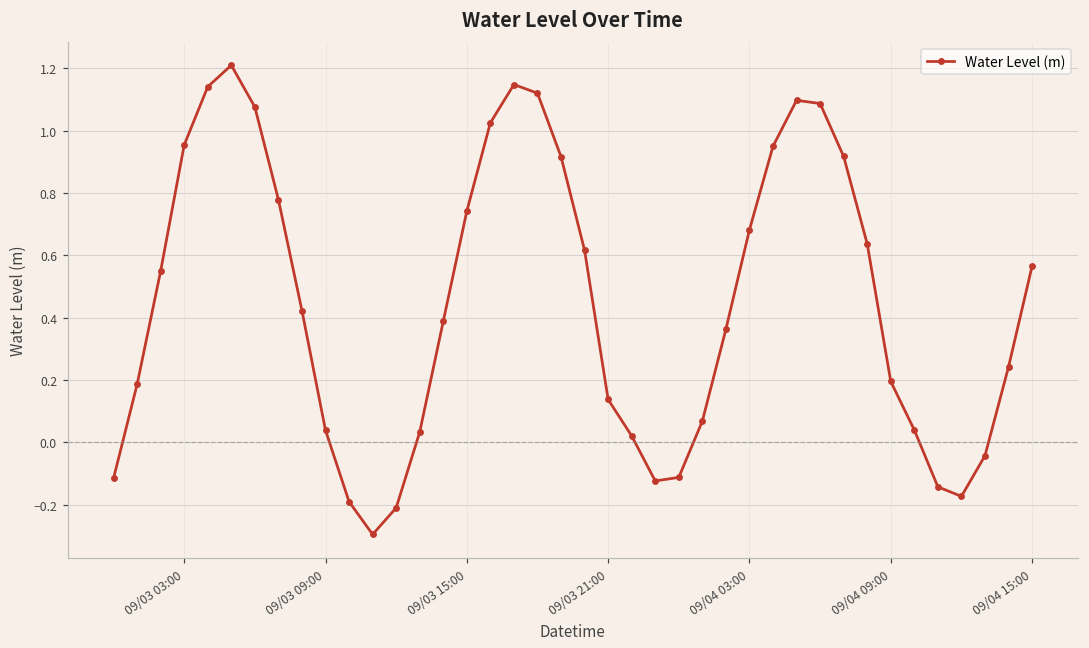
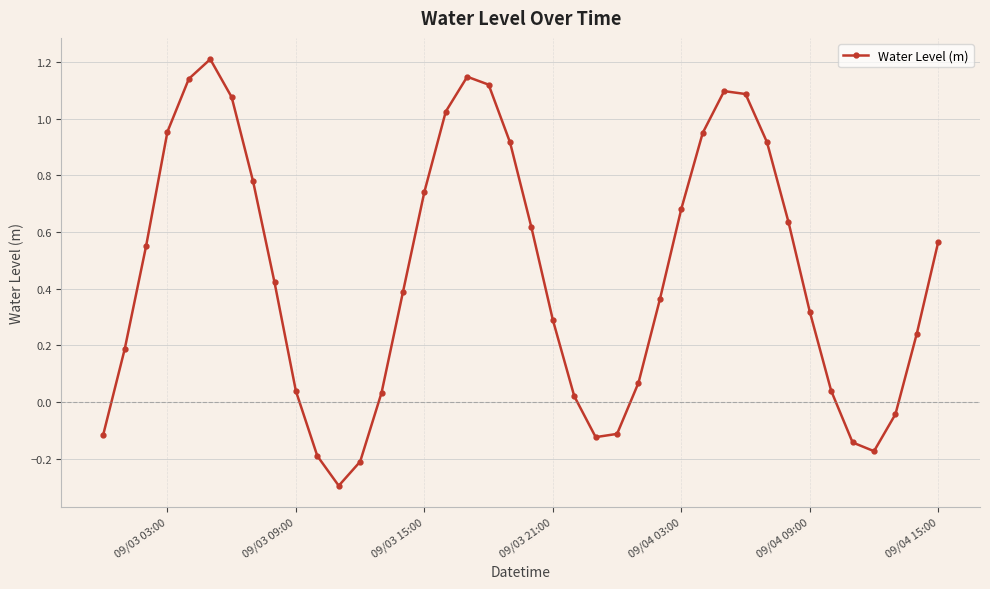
09/03 21:00: 0.14 -> 0.29
09/04 09:00: 0.20 -> 0.32
